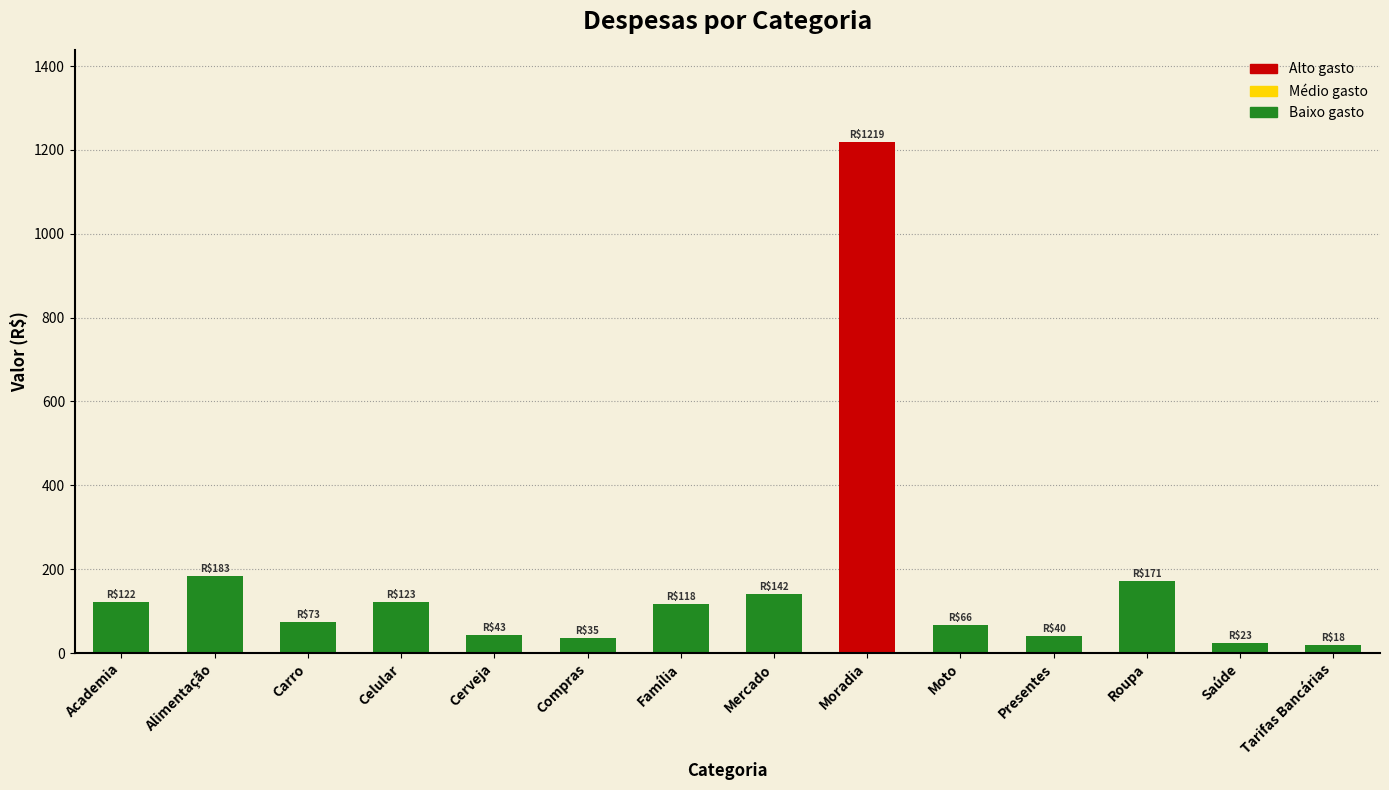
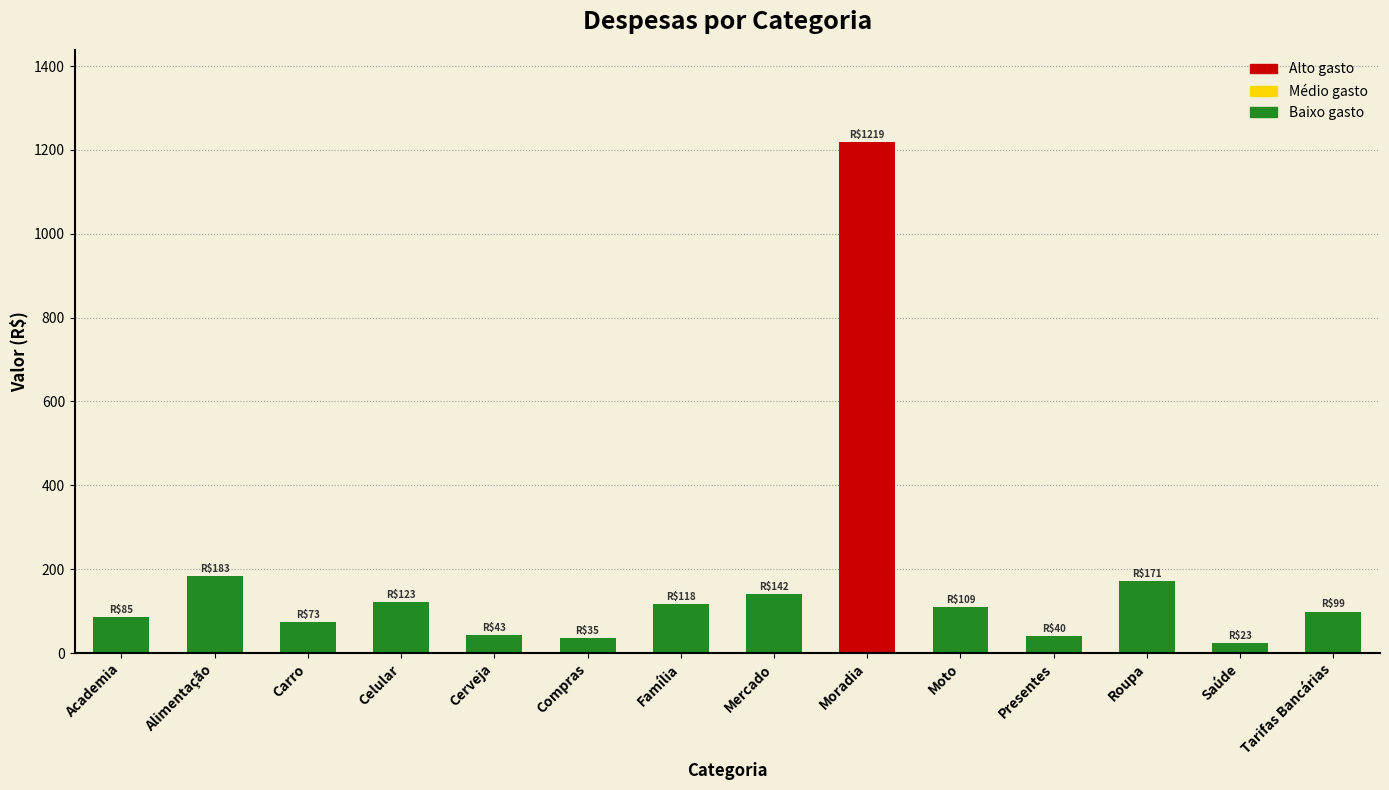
Academia: $122 -> $85
Moto: $66 -> $109
Tarifas Bancárias: $18 -> $99
